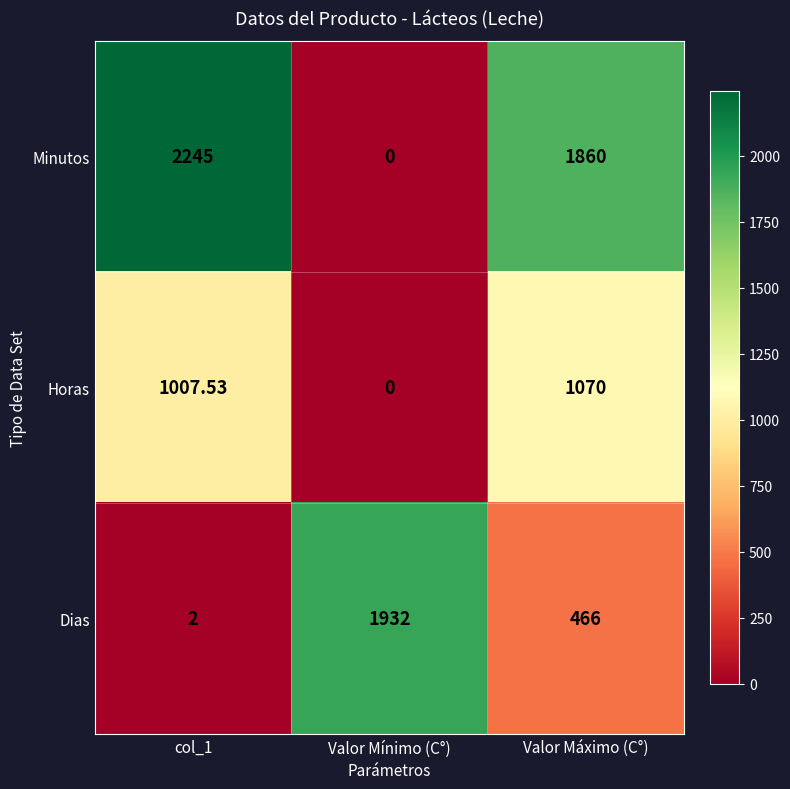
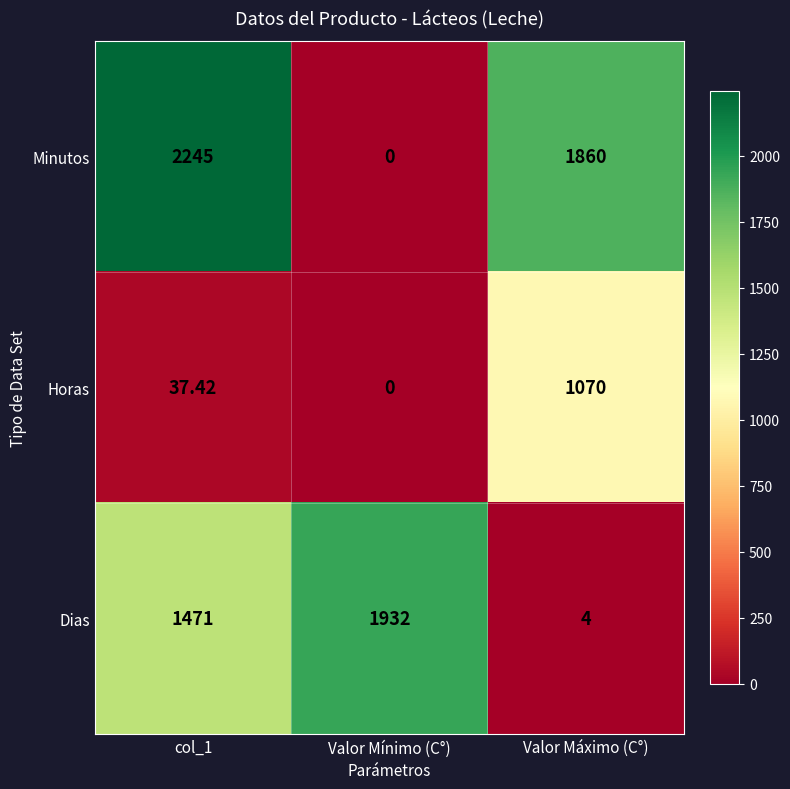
Horas, col_1: 1007.53 -> 37.42
Dias, col_1: 2 -> 1471
Dias, Valor Máximo (C°): 466 -> 4
